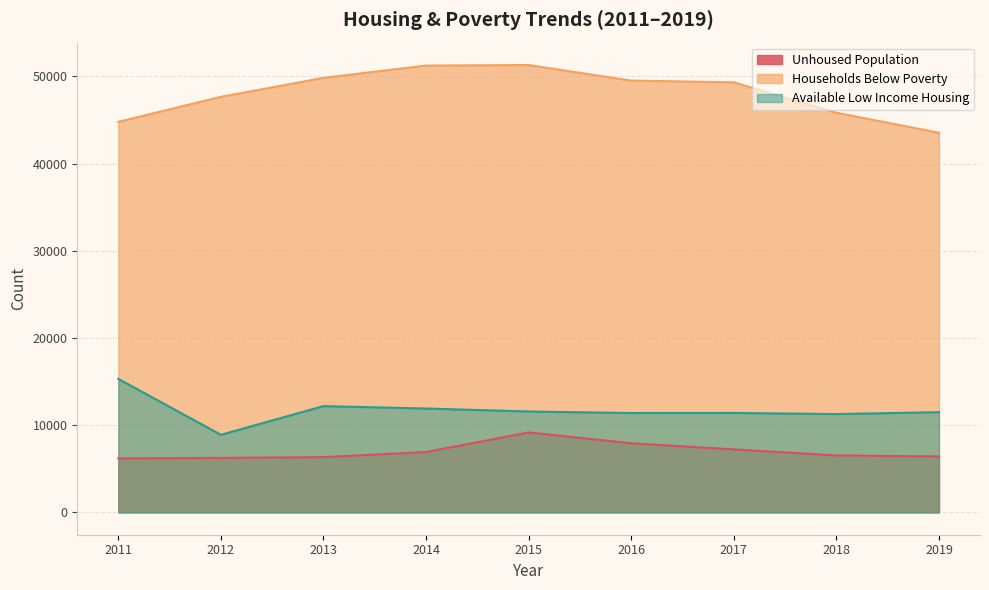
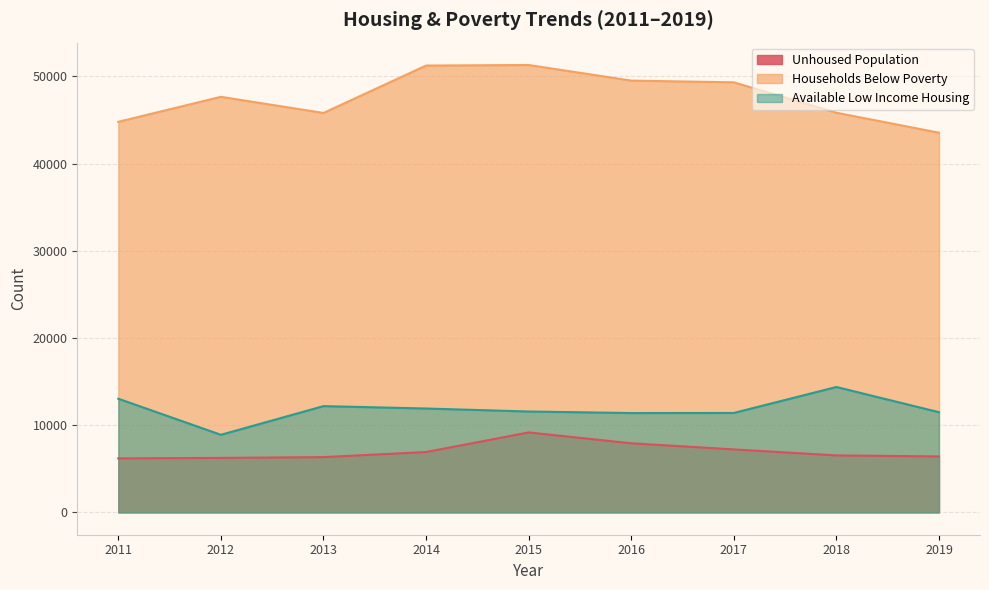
Available Low Income Housing, 2011: 15000 -> 13000
Households Below Poverty, 2013: 50000 -> 46000
Available Low Income Housing, 2018: 11000 -> 14000
